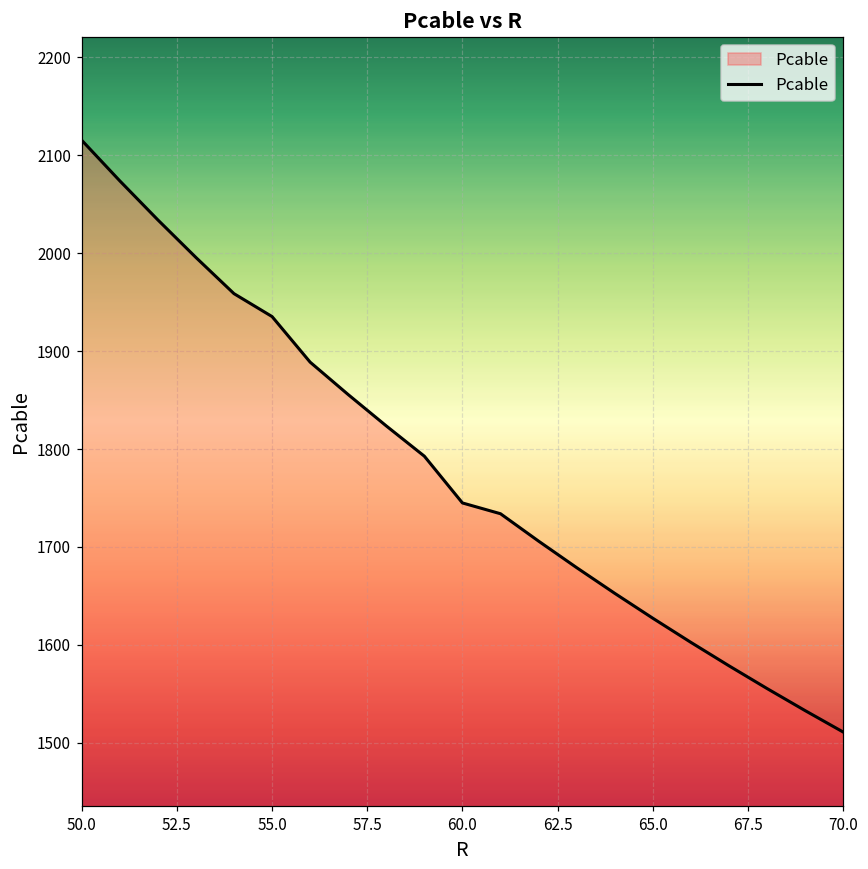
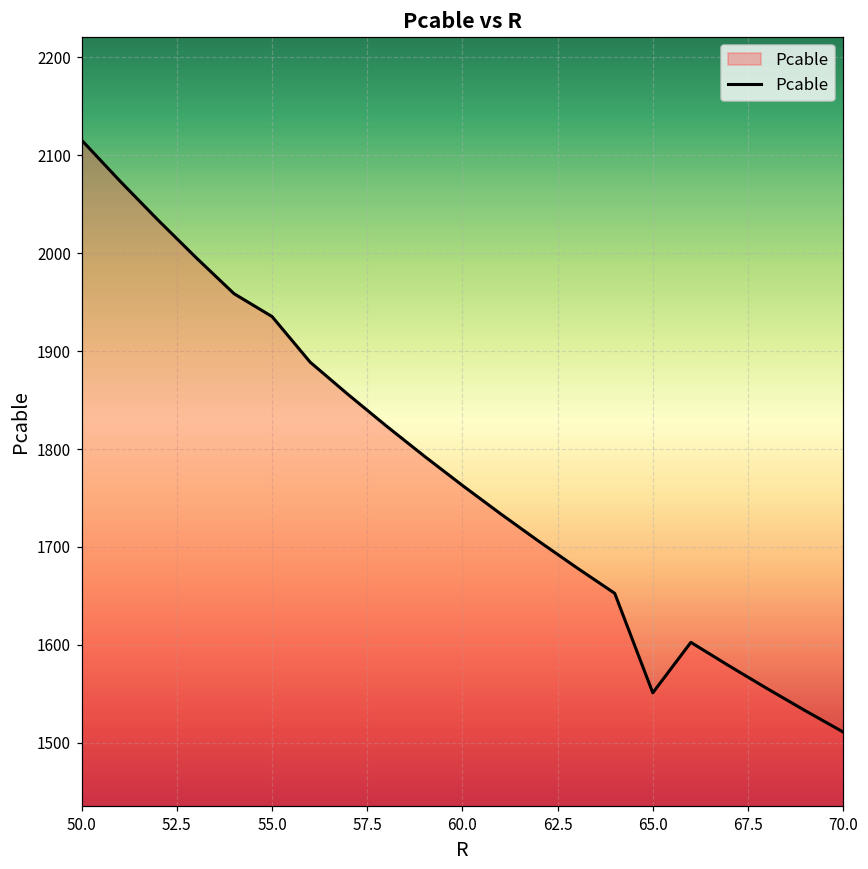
60.0: 1740 -> 1760
65.0: 1630 -> 1550
